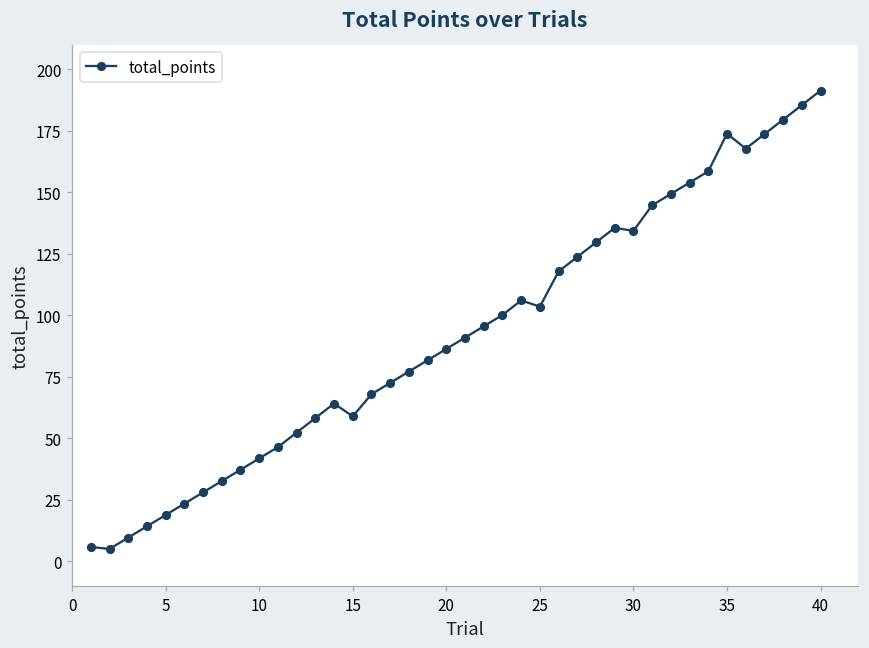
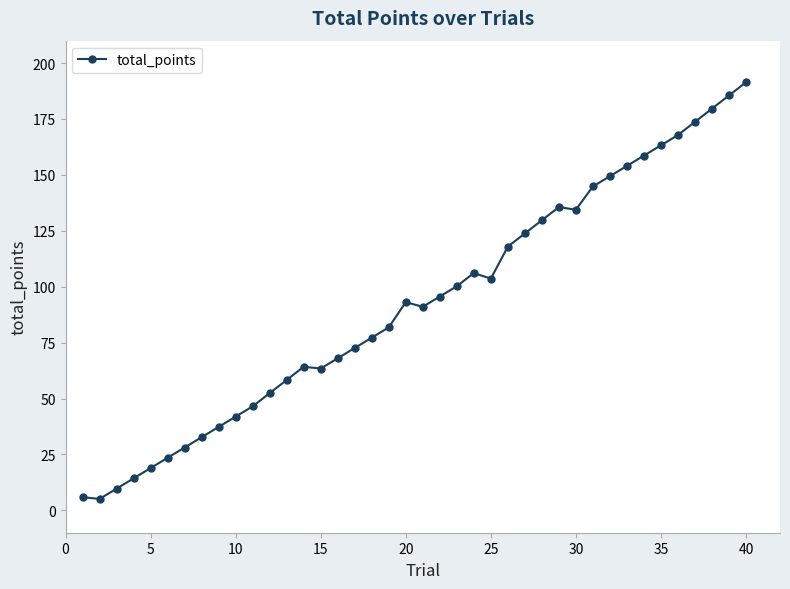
15: 59 -> 63
20: 86 -> 93
35: 174 -> 163
